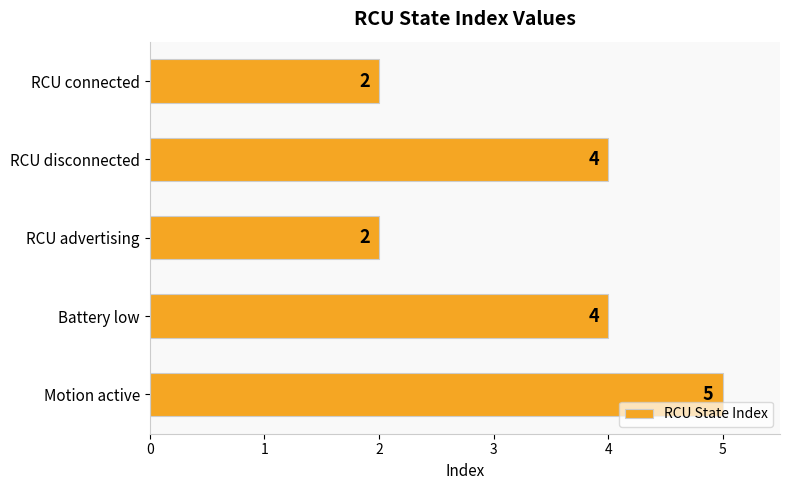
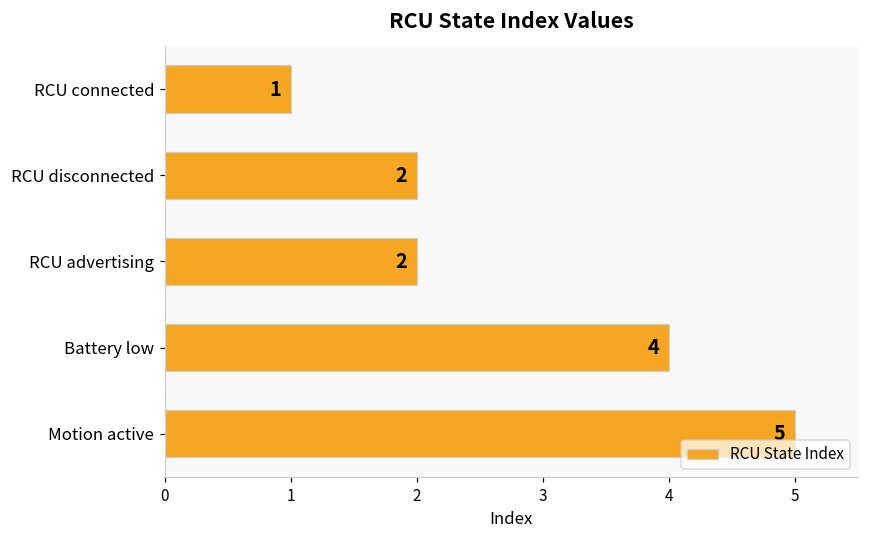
RCU connected: 2 -> 1
RCU disconnected: 4 -> 2
